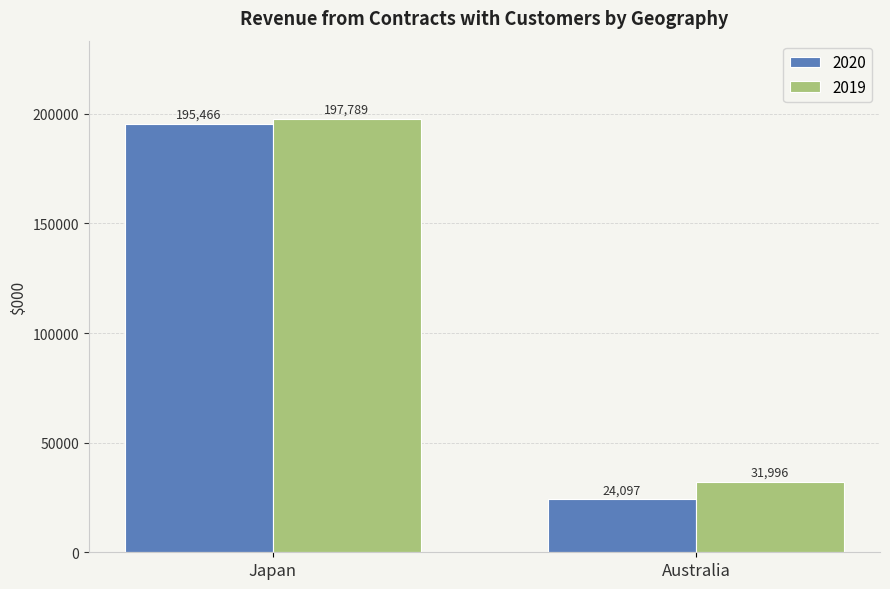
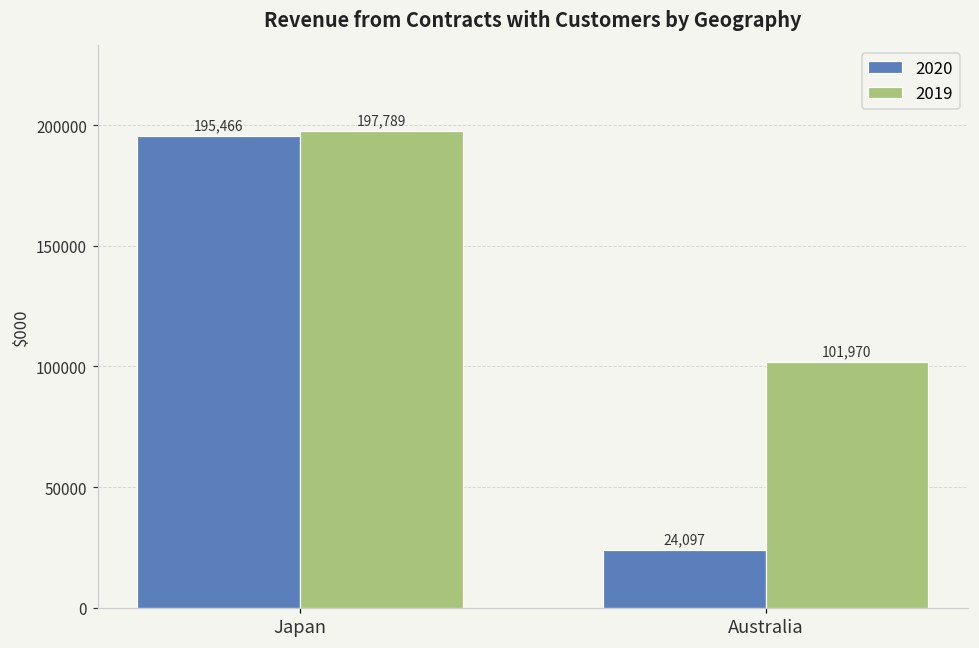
2019, Australia: 31,996 -> 101,970
